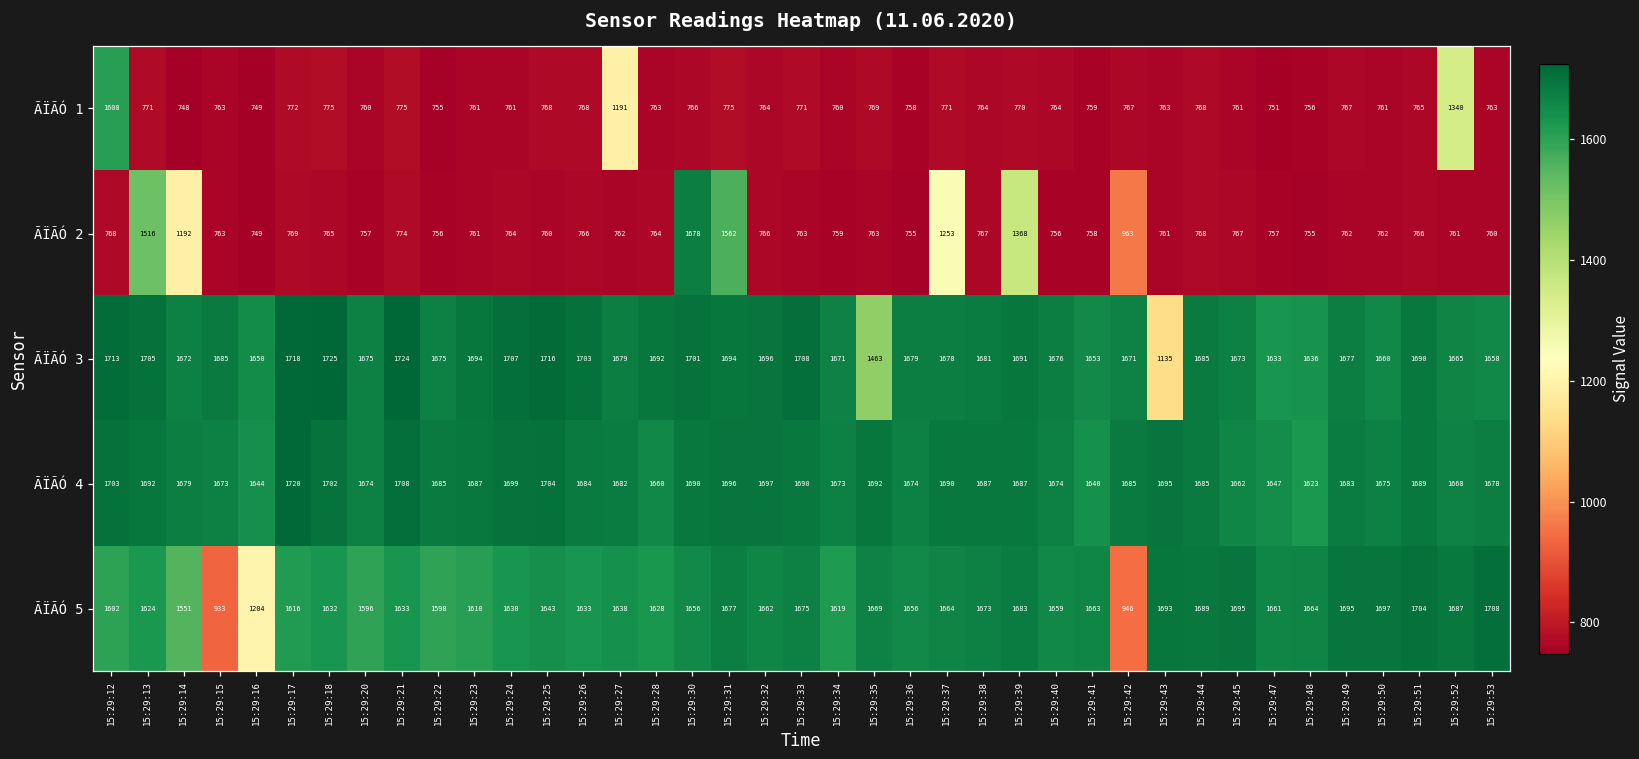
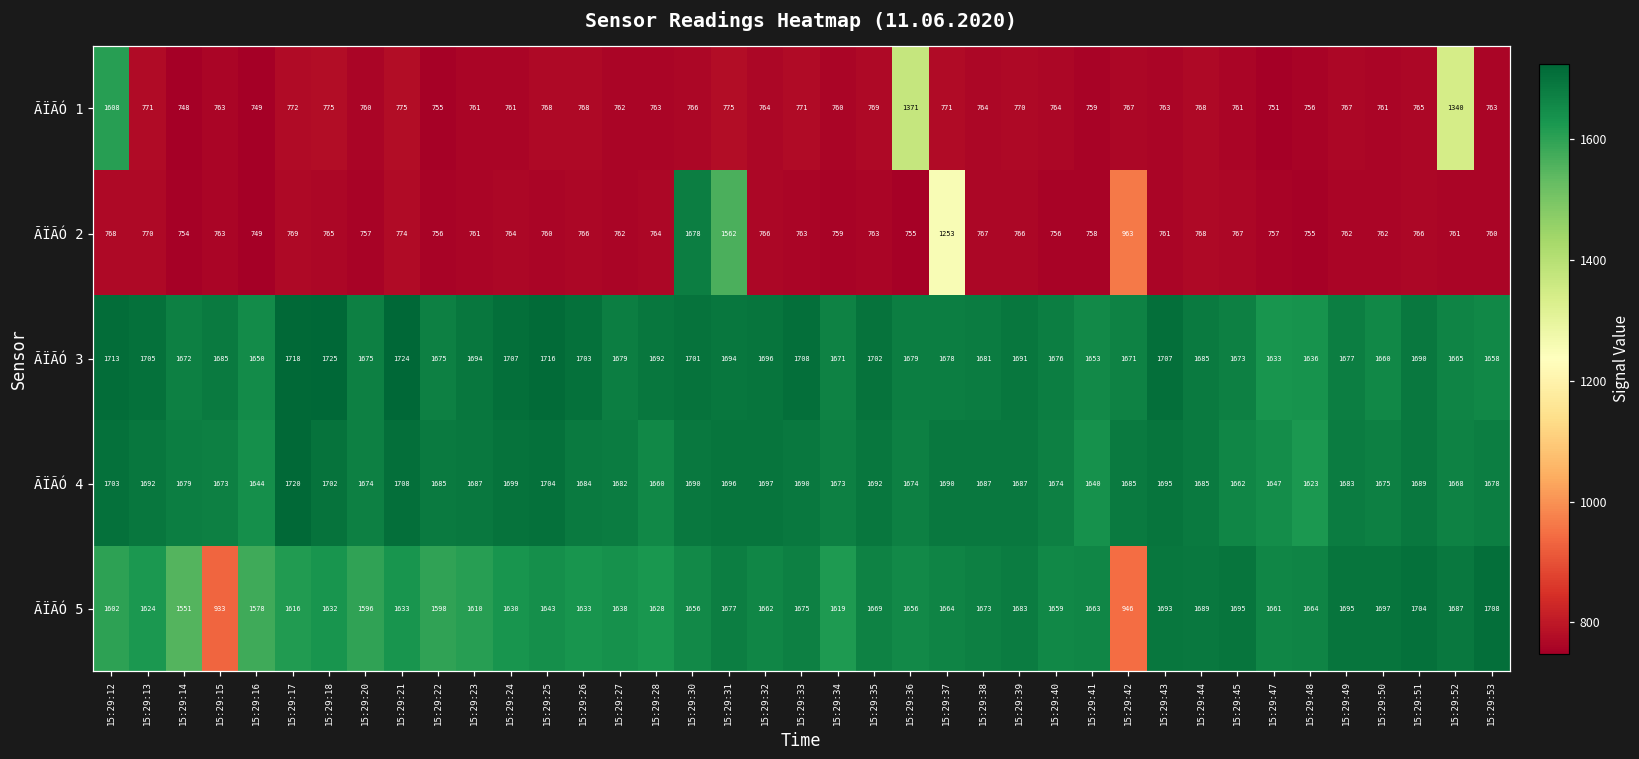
ÃÏÃÓ 1, 15:29:27: 1191 -> 762
ÃÏÃÓ 1, 15:29:36: 758 -> 1371
ÃÏÃÓ 2, 15:29:13: 1516 -> 770
ÃÏÃÓ 2, 15:29:14: 1192 -> 754
ÃÏÃÓ 2, 15:29:39: 1368 -> 766
ÃÏÃÓ 3, 15:29:35: 1463 -> 1702
ÃÏÃÓ 3, 15:29:43: 1135 -> 1707
ÃÏÃÓ 5, 15:29:16: 1204 -> 1578
